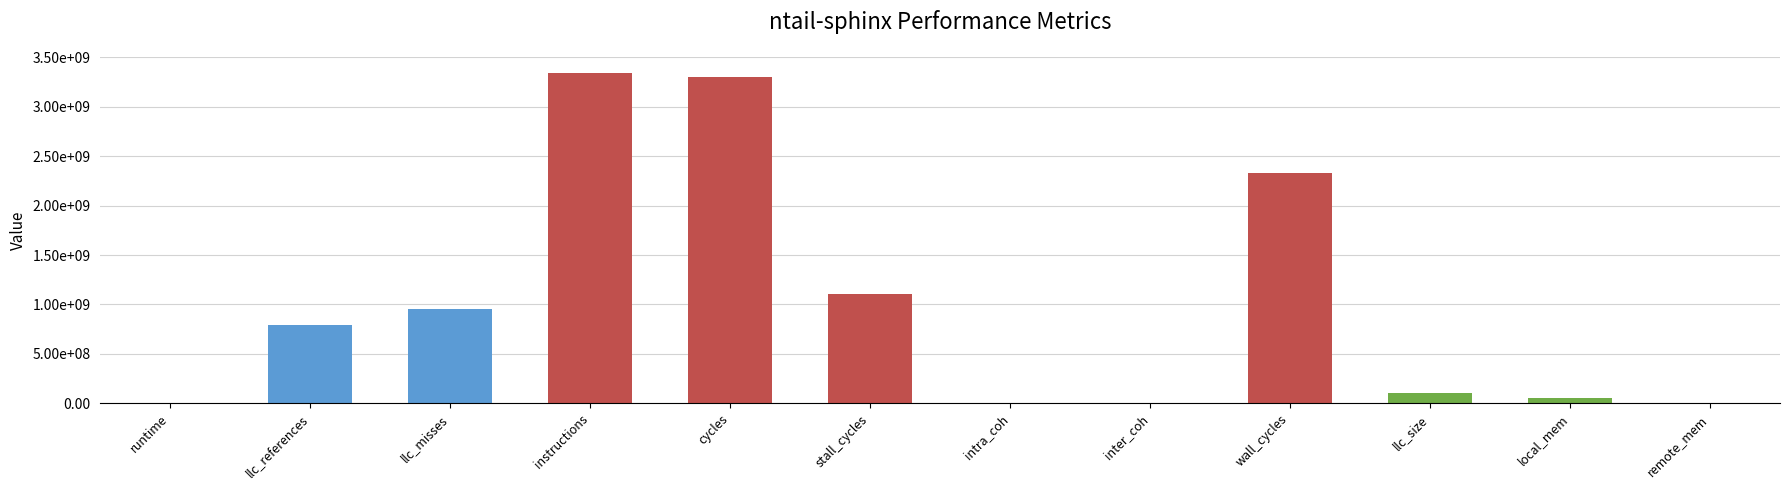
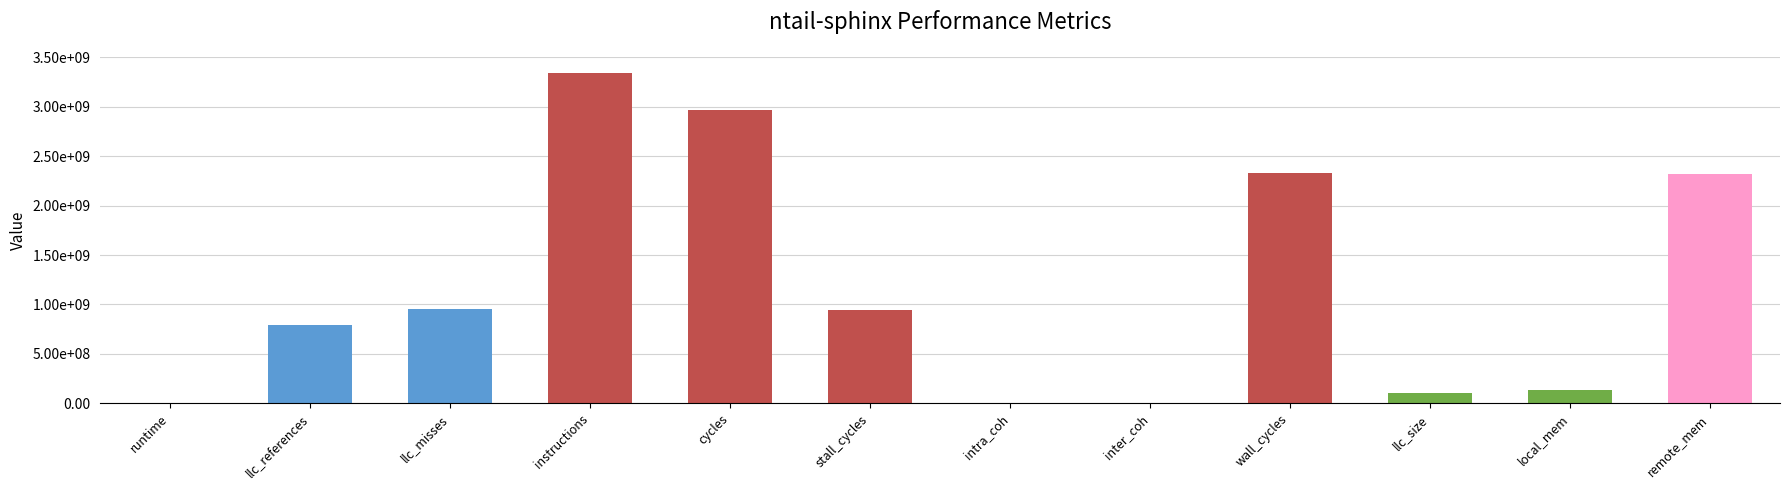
cycles: 3300000000 -> 3000000000
stall_cycles: 1100000000 -> 900000000
local_mem: 60000000 -> 140000000
remote_mem: 0 -> 2300000000
